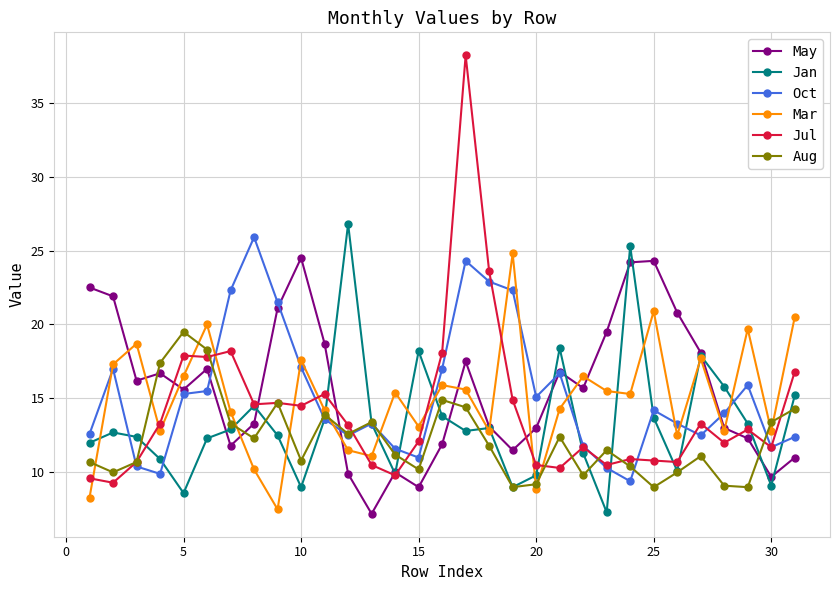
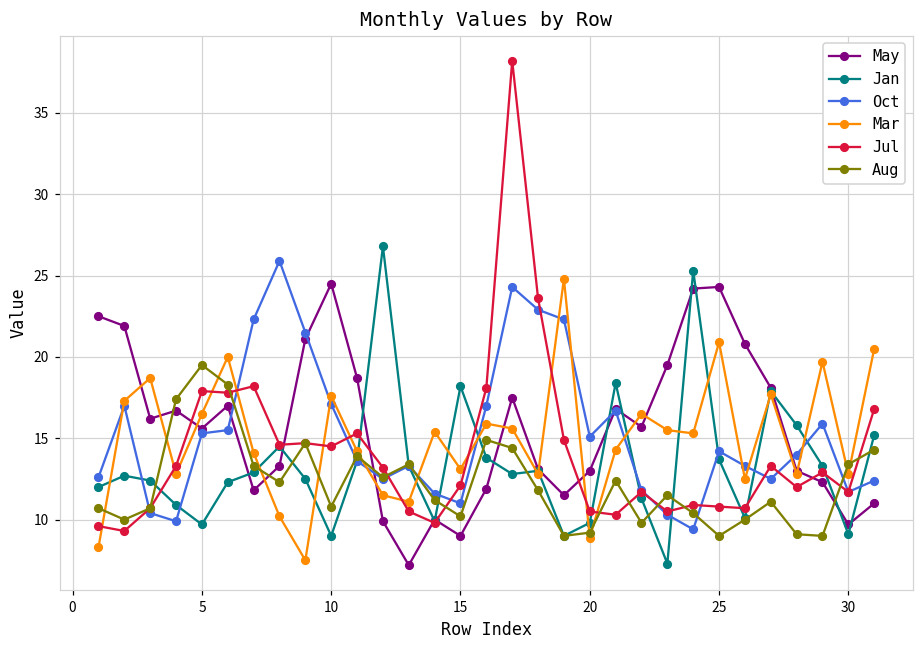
Jan, 5: 8.6 -> 9.7
